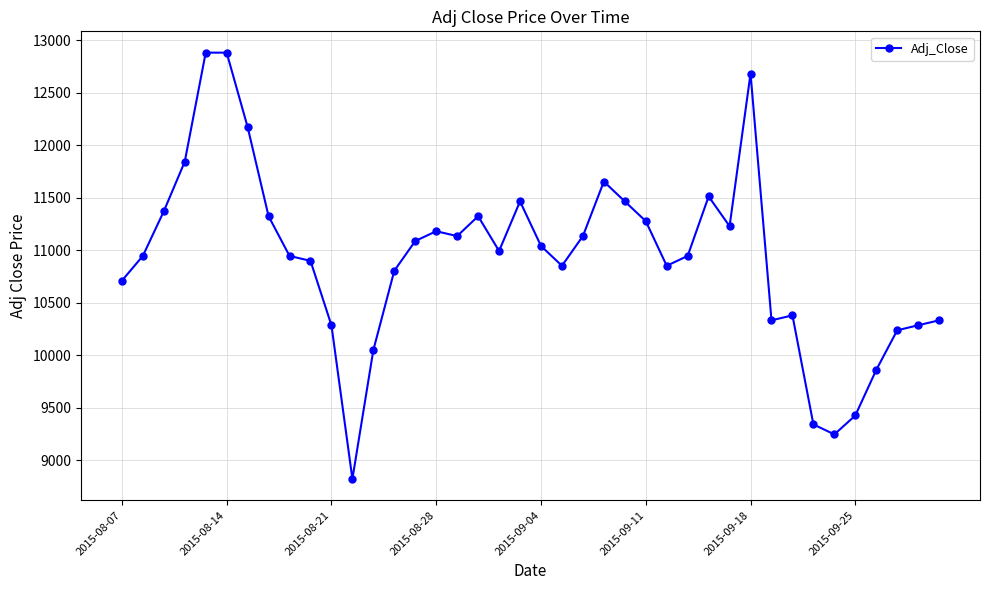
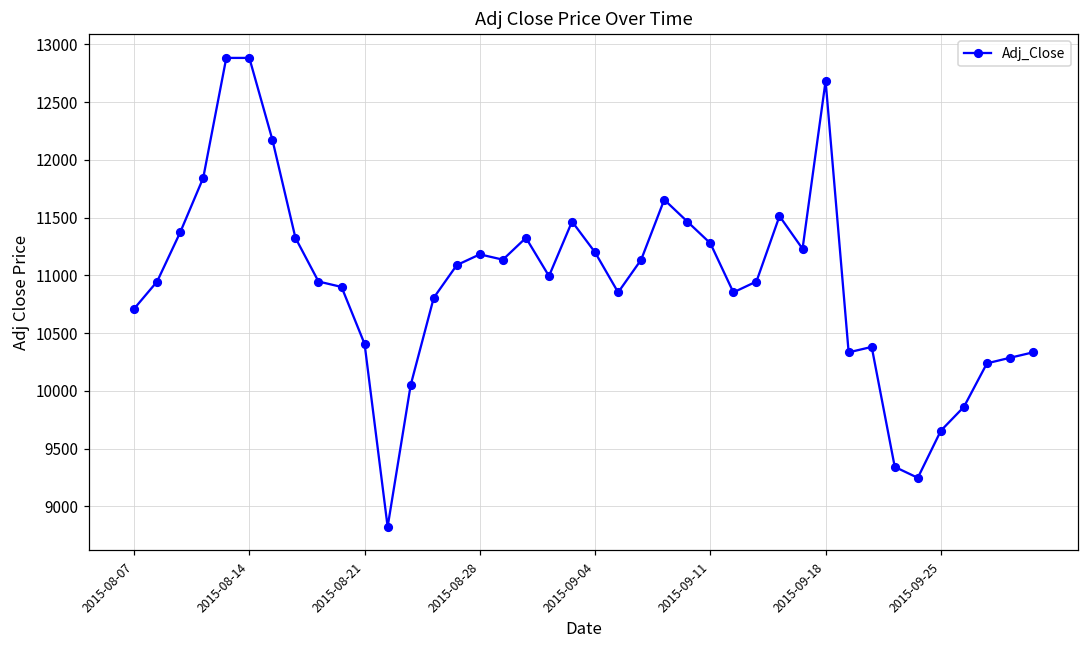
2015-08-21: 10290 -> 10410
2015-09-04: 11040 -> 11200
2015-09-25: 9430 -> 9660
